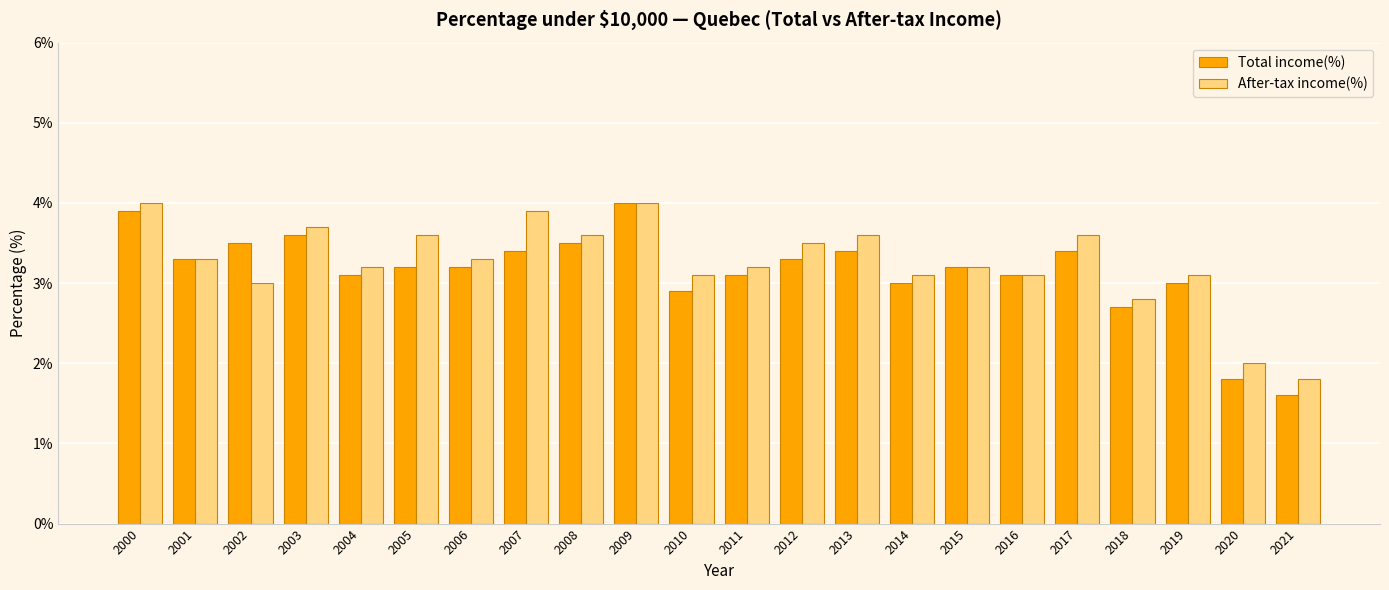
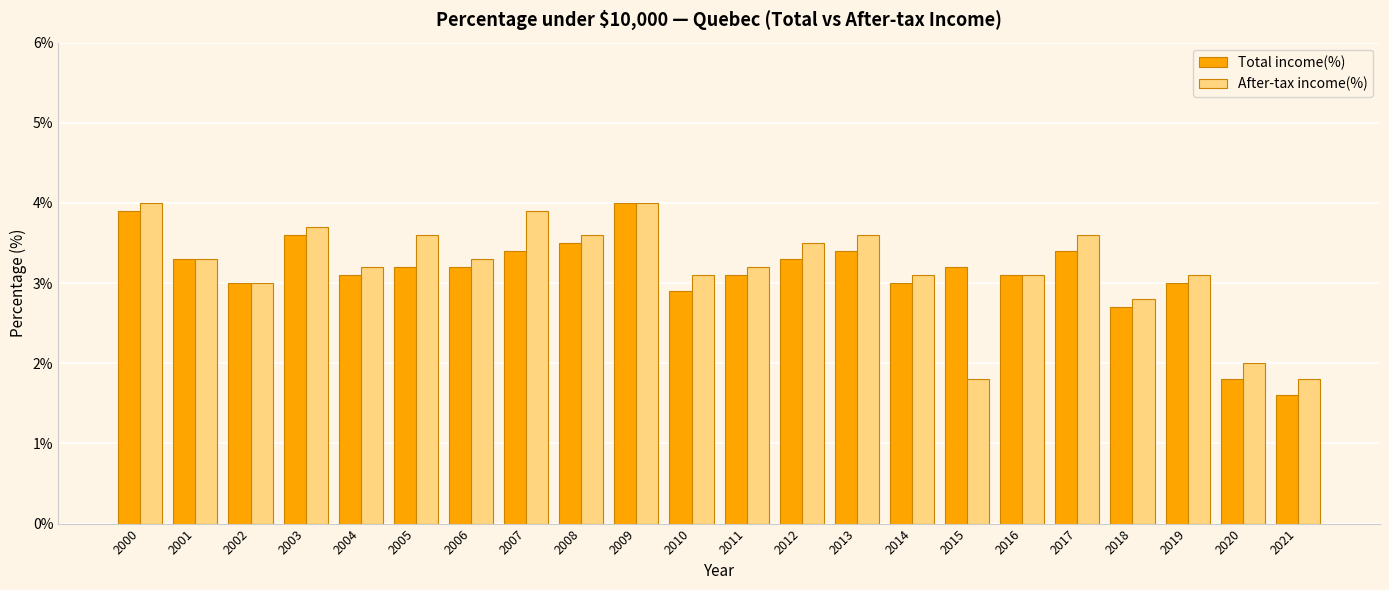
Total income(%), 2002: 3.5% -> 3.0%
After-tax income(%), 2015: 3.2% -> 1.8%
